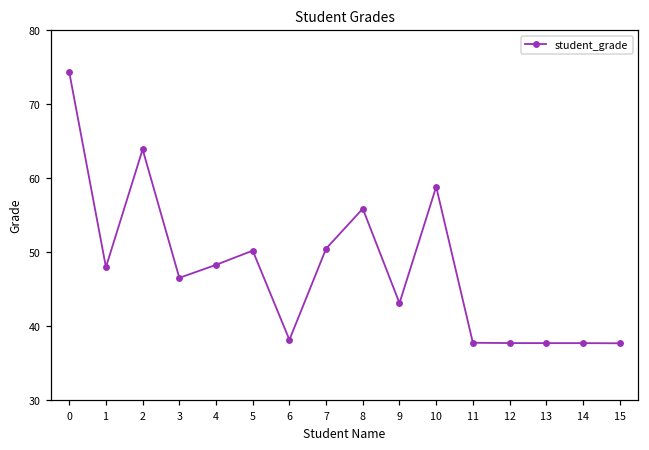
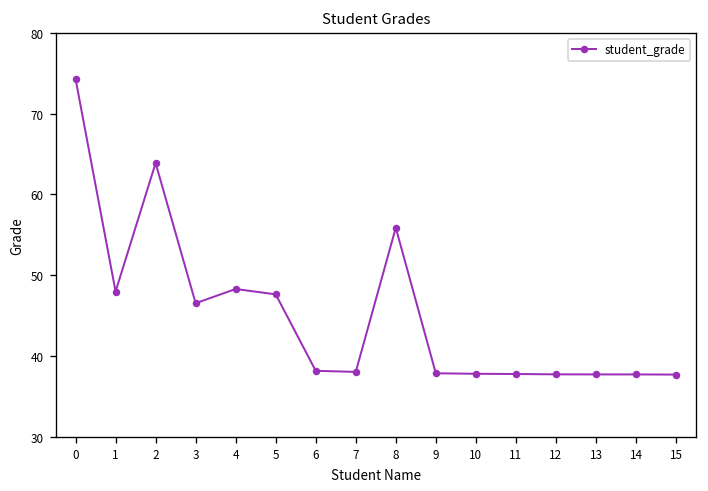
5: 50 -> 48
7: 50 -> 38
9: 43 -> 38
10: 59 -> 38
